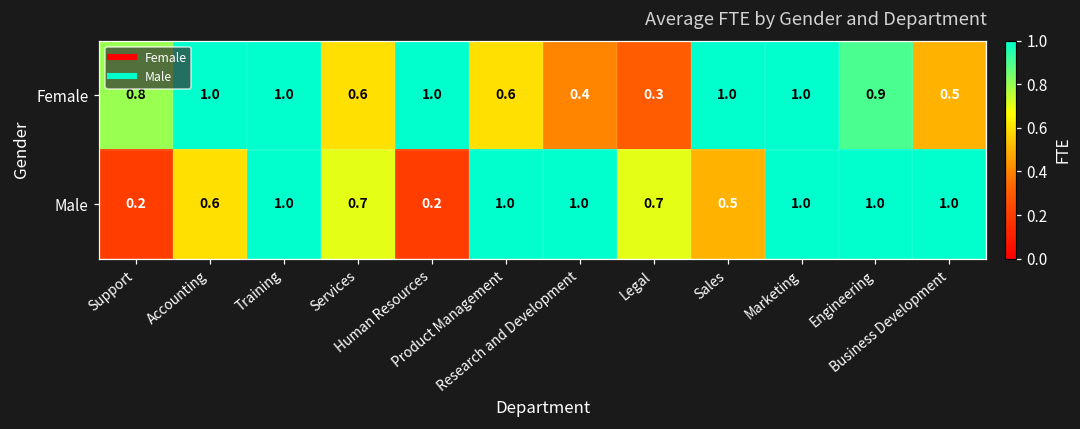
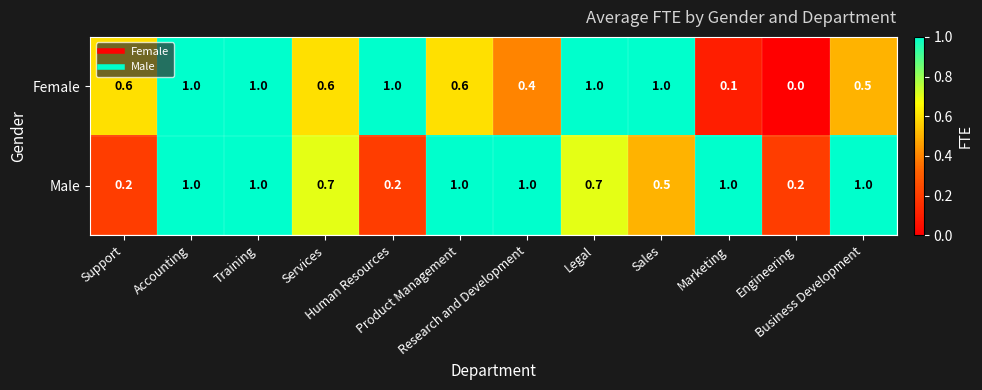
Female, Support: 0.8 -> 0.6
Female, Legal: 0.3 -> 1.0
Female, Marketing: 1.0 -> 0.1
Female, Engineering: 0.9 -> 0.0
Male, Accounting: 0.6 -> 1.0
Male, Engineering: 1.0 -> 0.2
